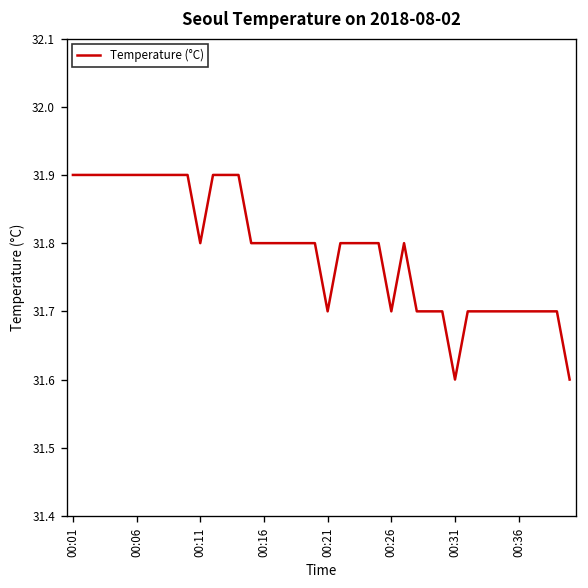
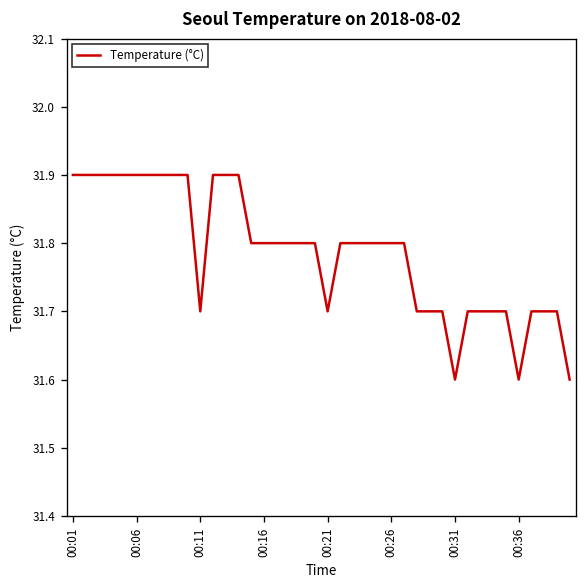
00:11: 31.8 -> 31.7
00:26: 31.7 -> 31.8
00:36: 31.7 -> 31.6
